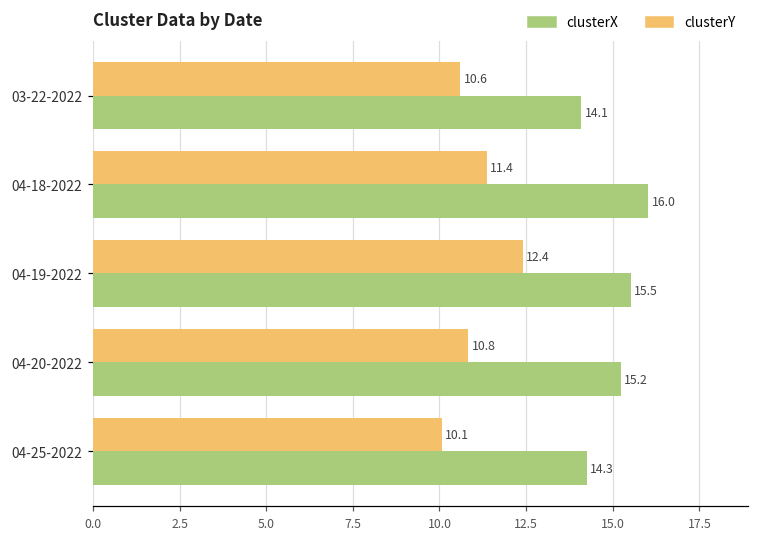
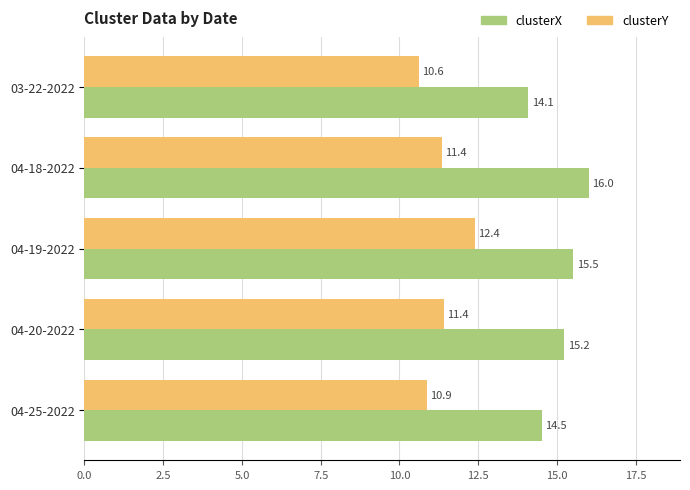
clusterY, 04-20-2022: 10.8 -> 11.4
clusterY, 04-25-2022: 10.1 -> 10.9
clusterX, 04-25-2022: 14.3 -> 14.5
